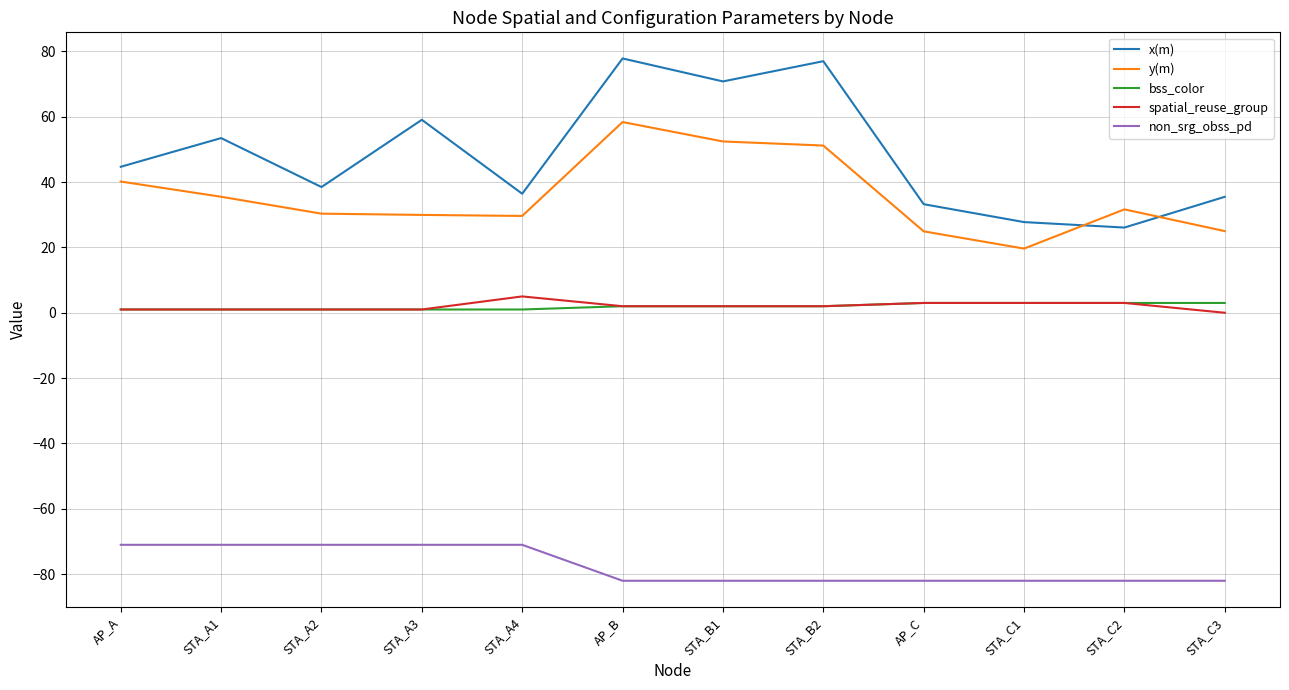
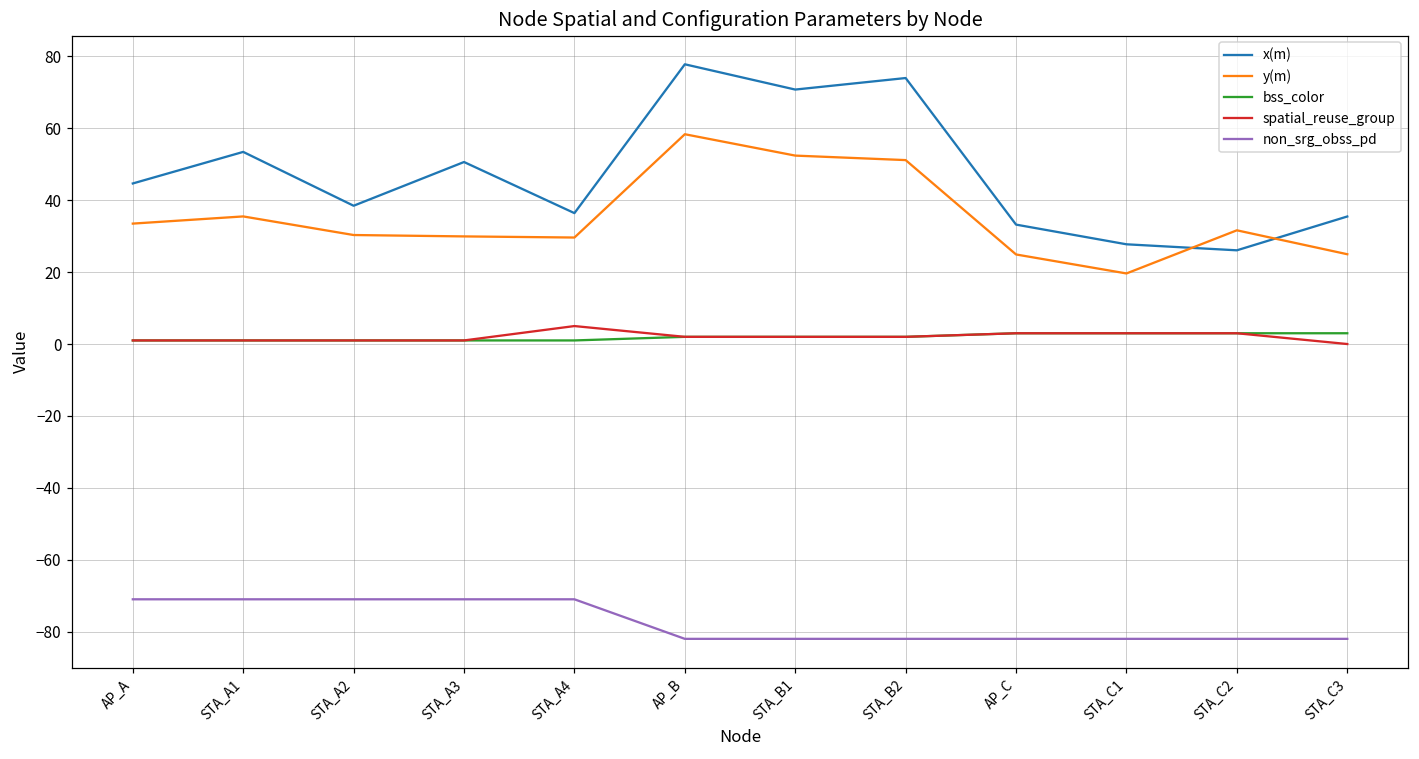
y(m), AP_A: 40 -> 33
x(m), STA_A3: 59 -> 51
x(m), STA_B2: 77 -> 74
